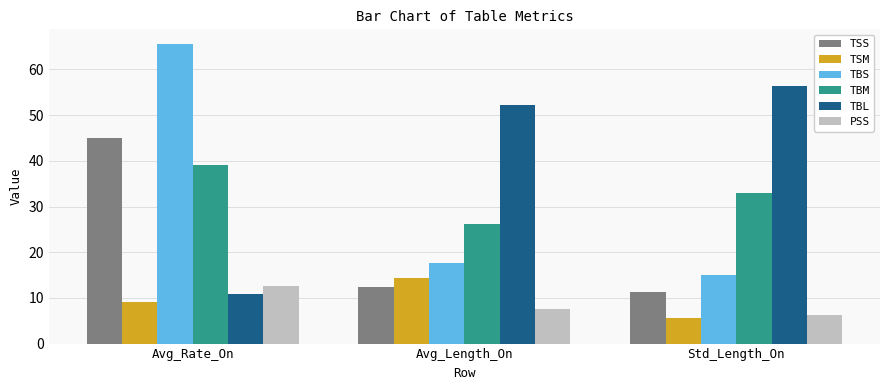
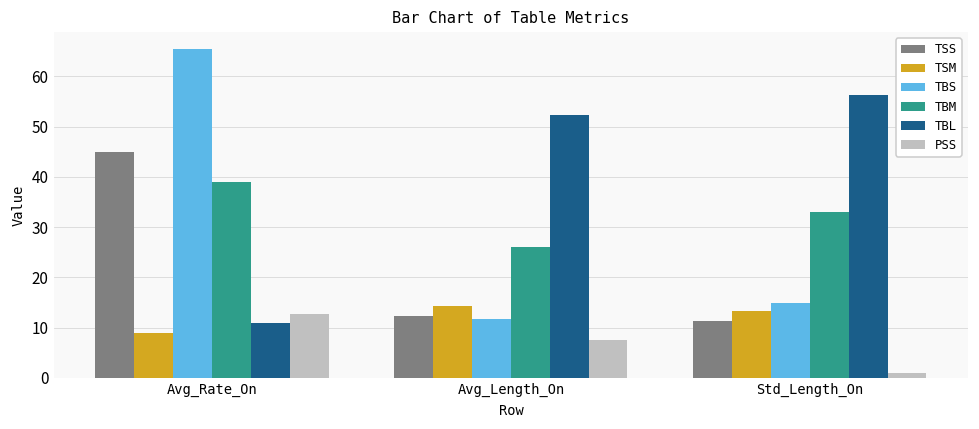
TBS, Avg_Length_On: 18 -> 12
TSM, Std_Length_On: 6 -> 13
PSS, Std_Length_On: 6 -> 1
